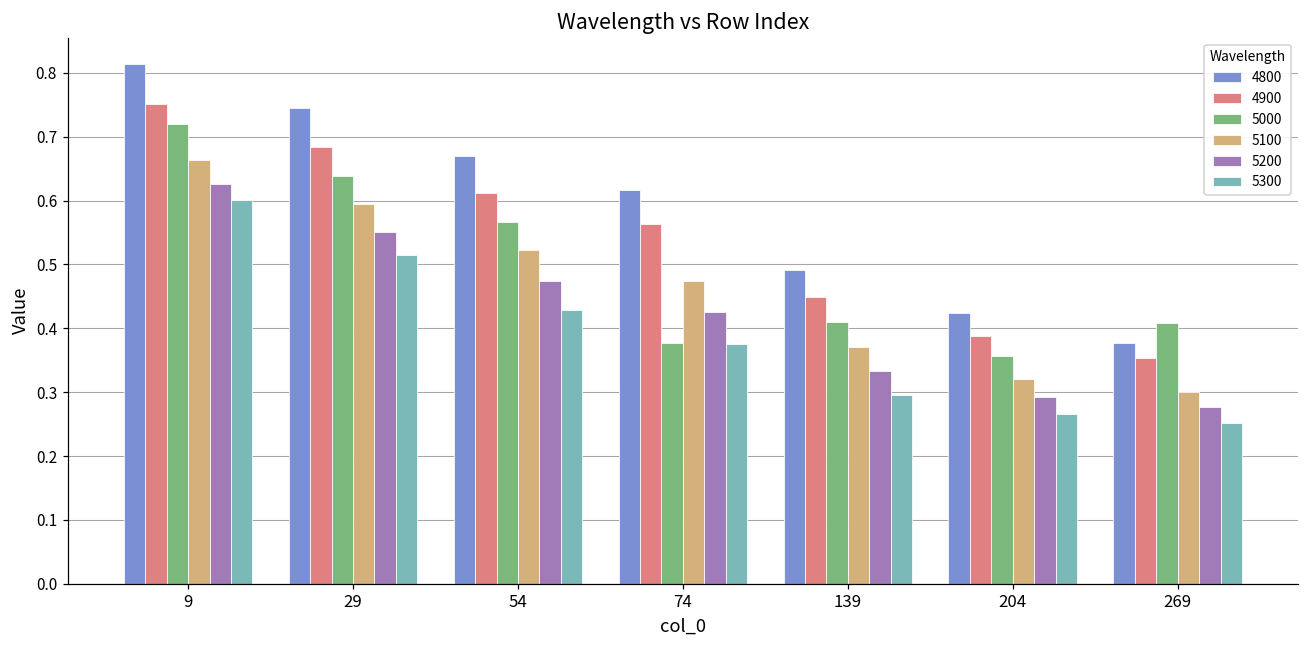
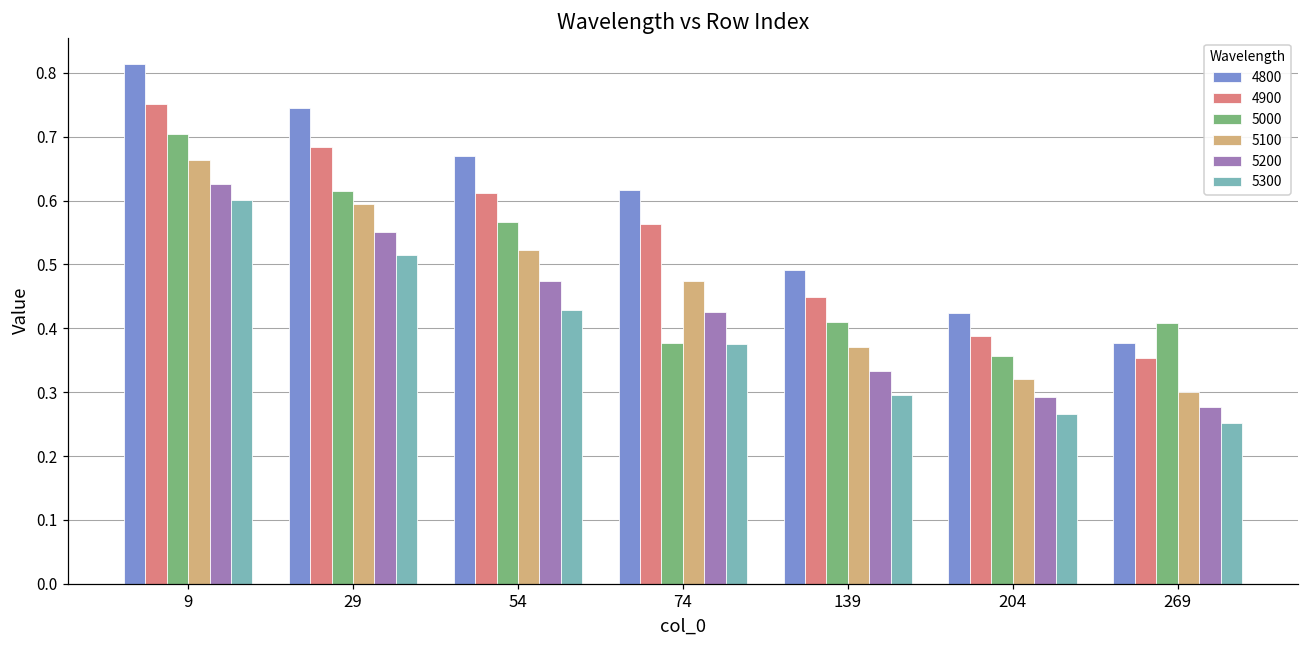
5000, 9: 0.72 -> 0.70
5000, 29: 0.64 -> 0.61
